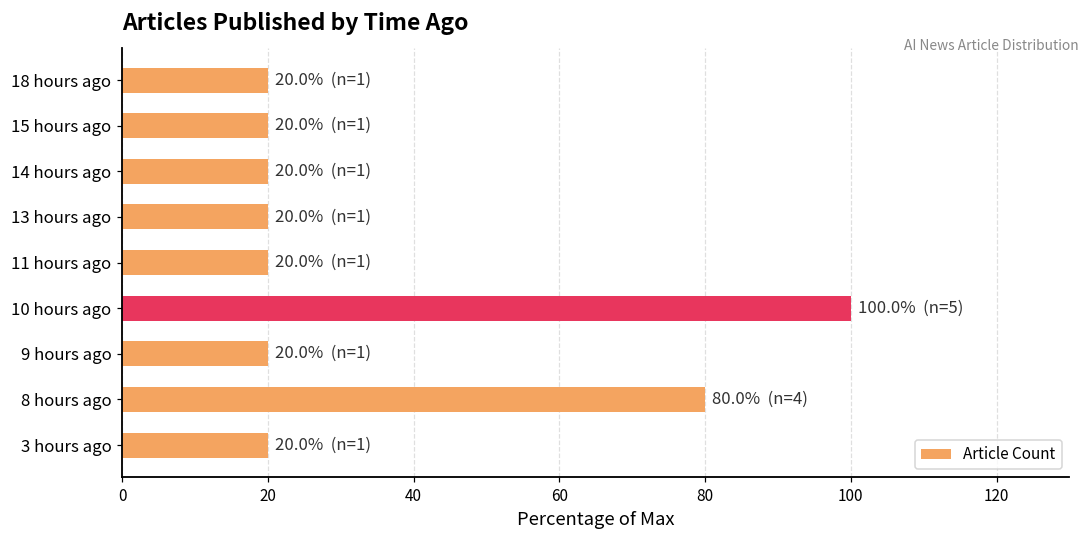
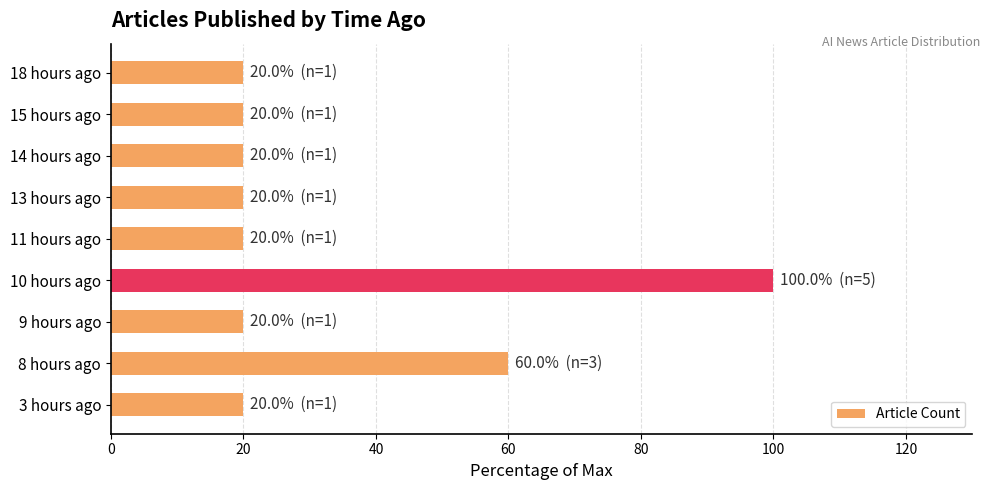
8 hours ago: 80.0% (n=4) -> 60.0% (n=3)
